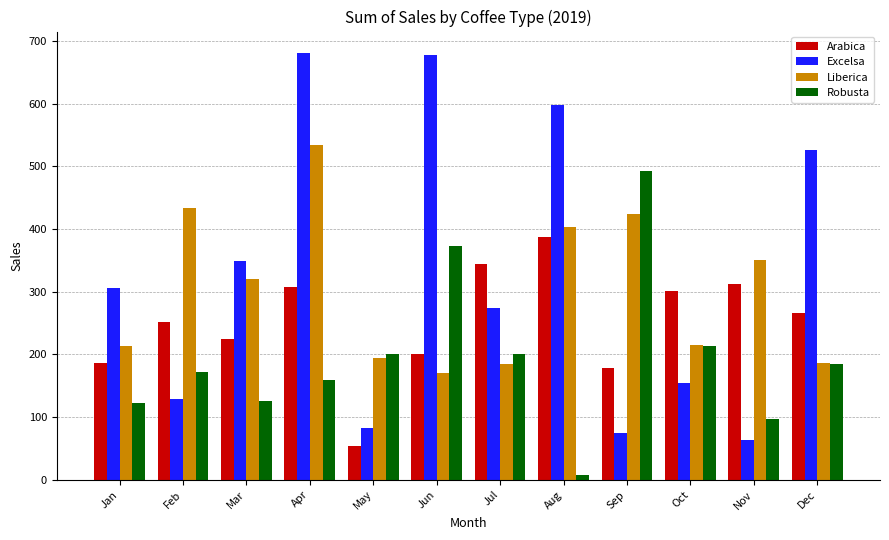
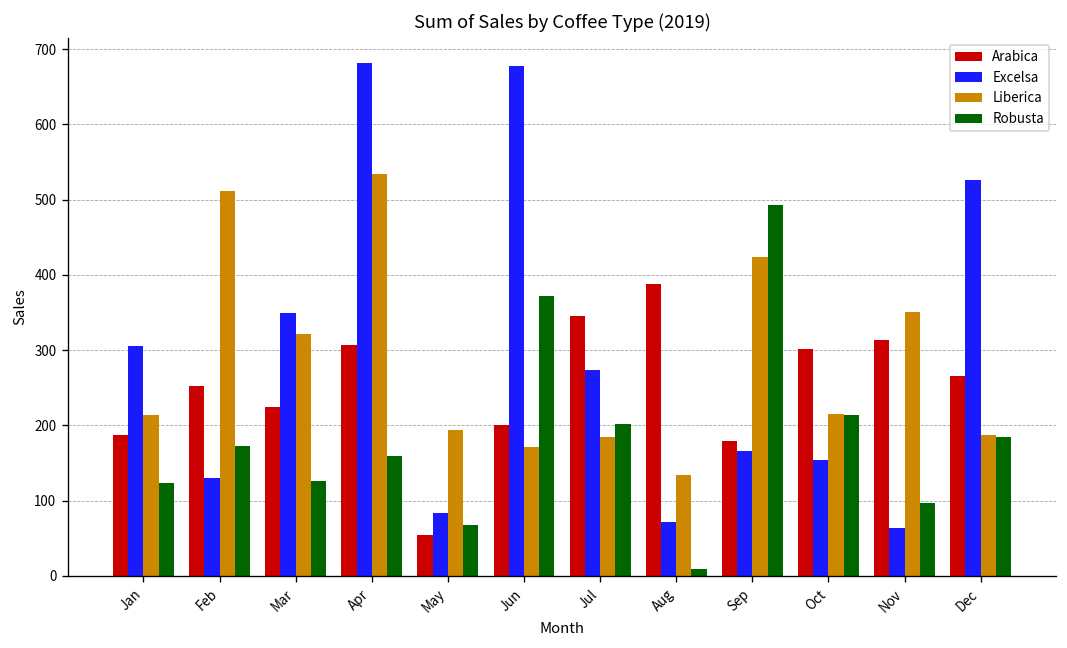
Liberica, Feb: 430 -> 510
Robusta, May: 200 -> 70
Excelsa, Aug: 600 -> 70
Liberica, Aug: 400 -> 130
Excelsa, Sep: 70 -> 170
